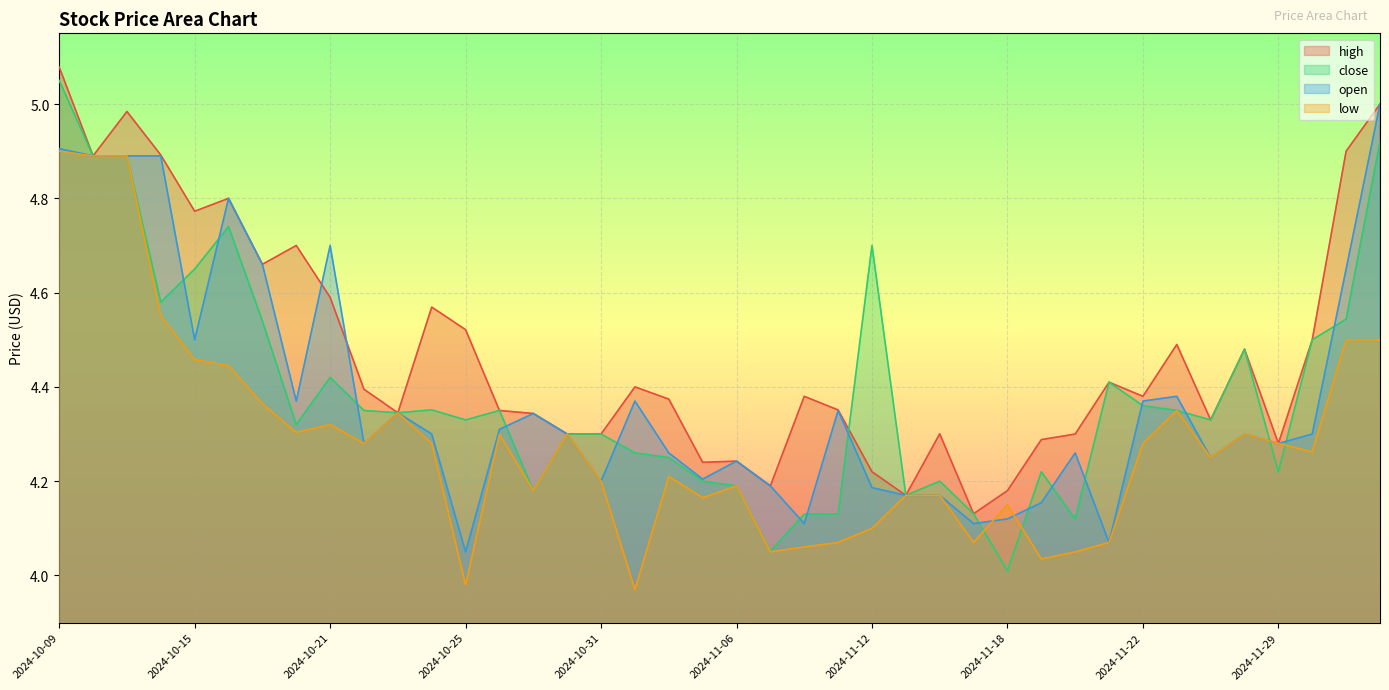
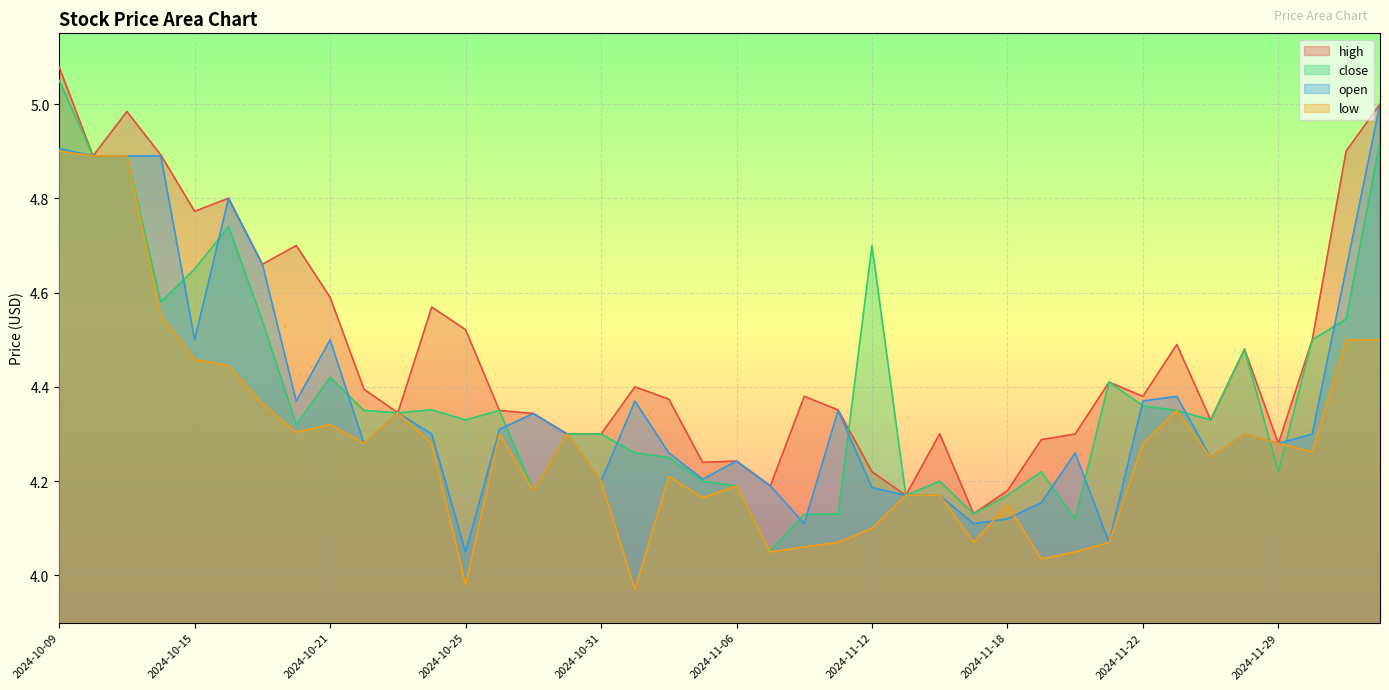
open, 2024-10-21: 4.7 -> 4.5
close, 2024-11-18: 4.01 -> 4.17
